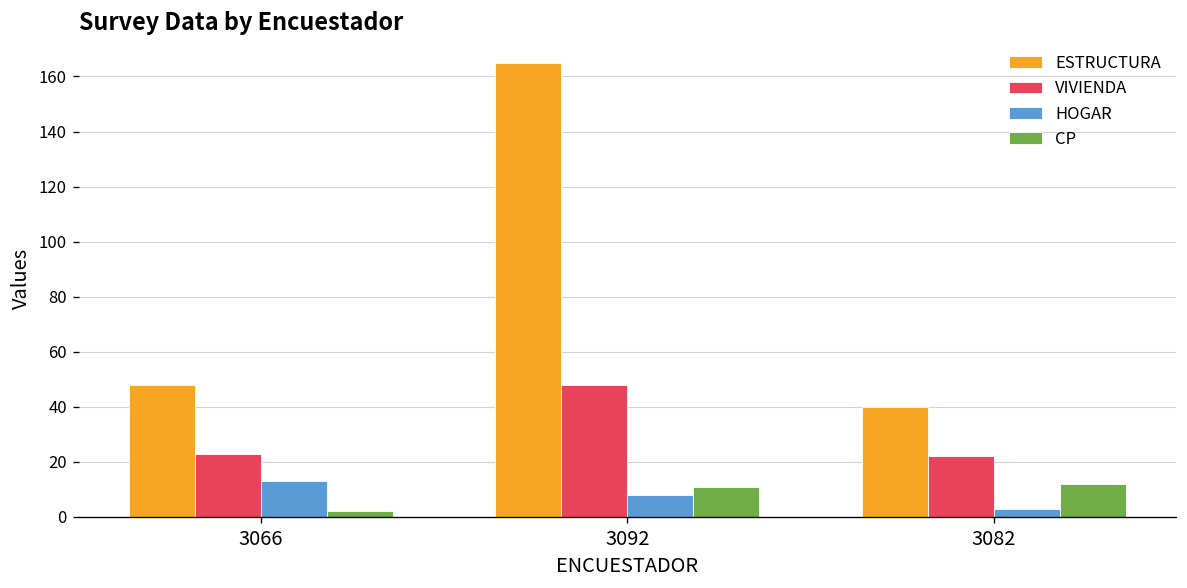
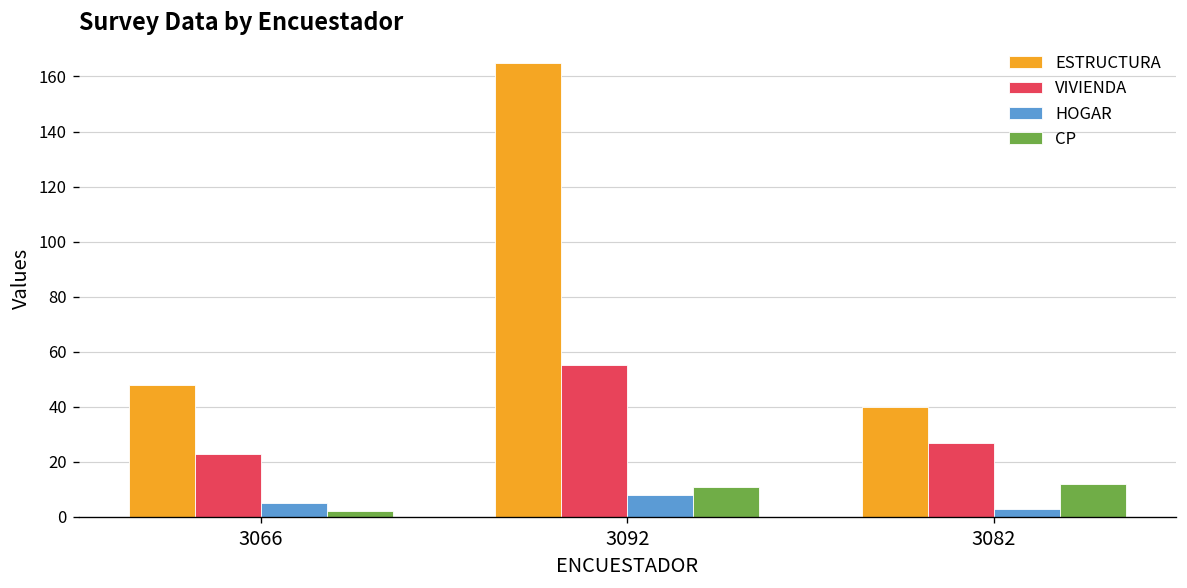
HOGAR, 3066: 13 -> 5
VIVIENDA, 3092: 48 -> 55
VIVIENDA, 3082: 22 -> 27
